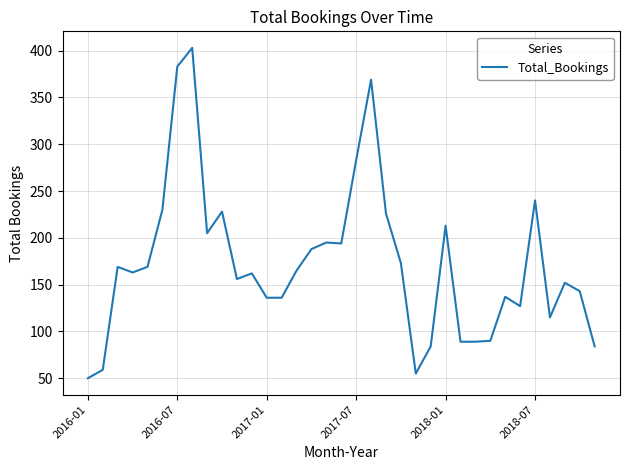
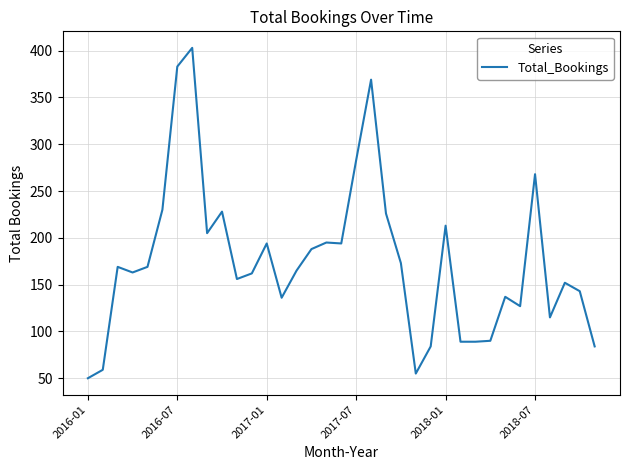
2017-01: 140 -> 190
2018-07: 240 -> 270
